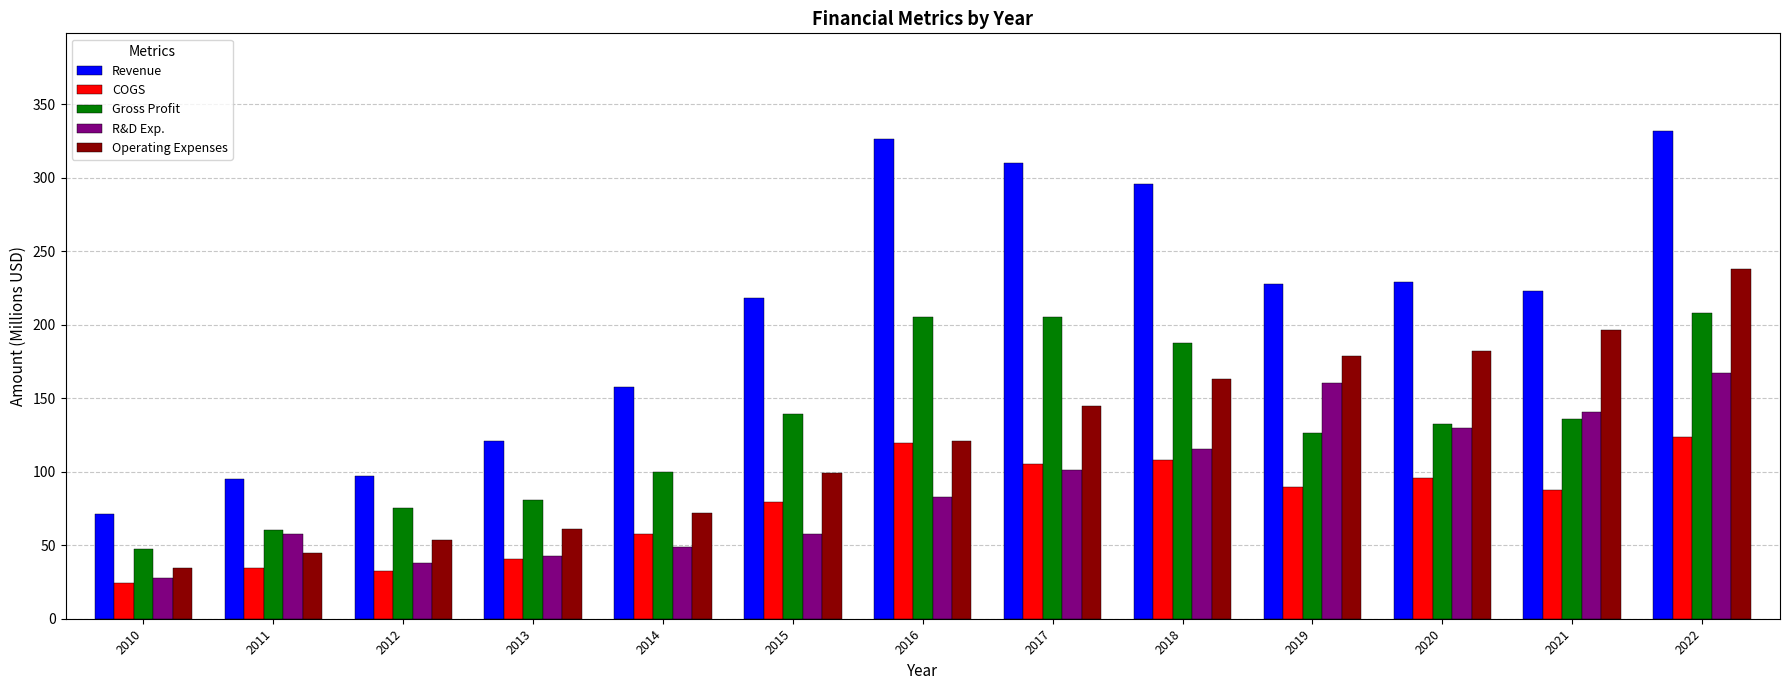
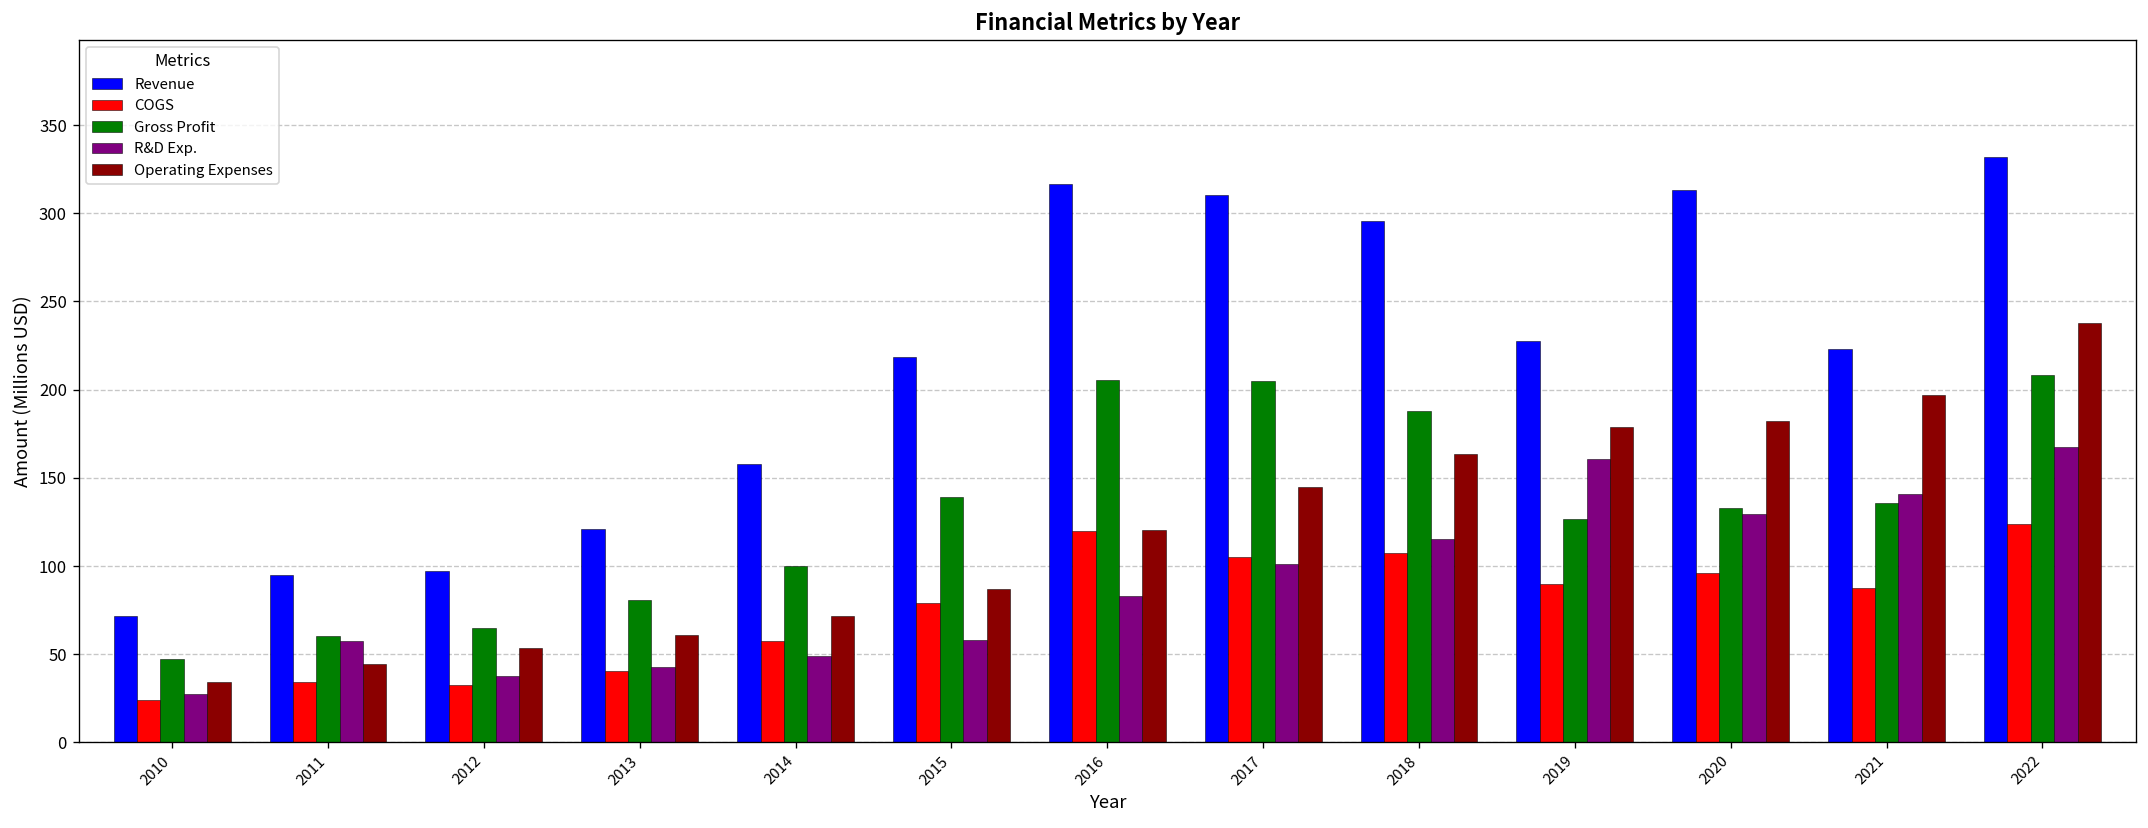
Gross Profit, 2012: 75 -> 65
Operating Expenses, 2015: 99 -> 87
Revenue, 2016: 326 -> 316
Revenue, 2020: 229 -> 313
